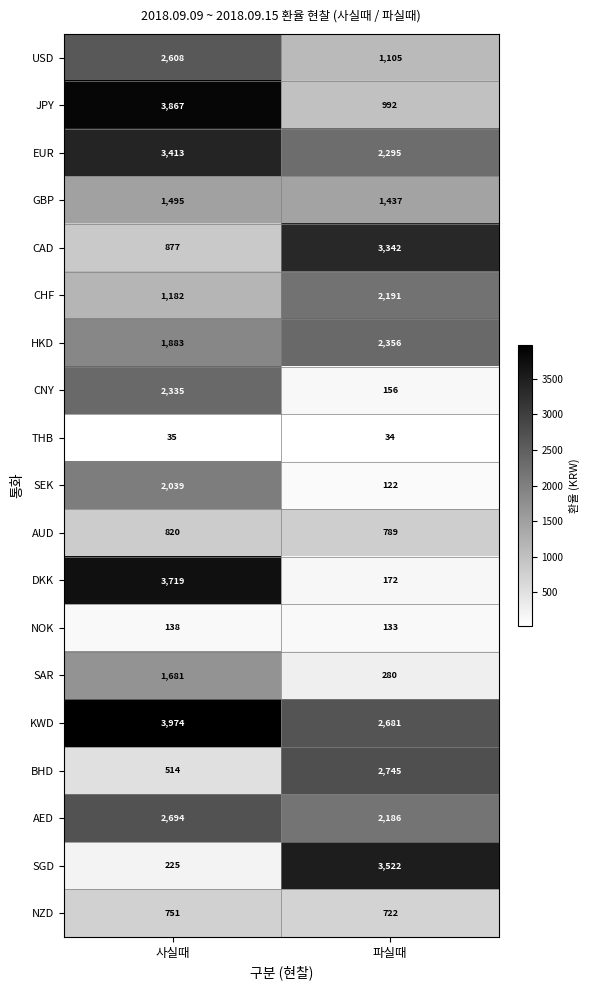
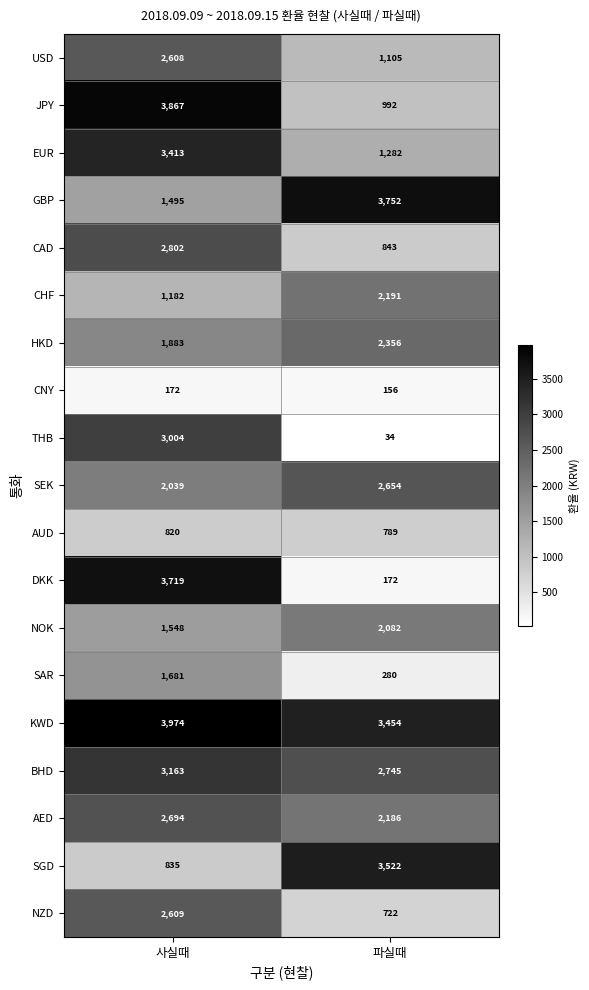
EUR, 파실때: 2,295 -> 1,282
GBP, 파실때: 1,437 -> 3,752
CAD, 사실때: 877 -> 2,802
CAD, 파실때: 3,342 -> 843
CNY, 사실때: 2,335 -> 172
THB, 사실때: 35 -> 3,004
SEK, 파실때: 122 -> 2,654
NOK, 사실때: 138 -> 1,548
NOK, 파실때: 133 -> 2,082
KWD, 파실때: 2,681 -> 3,454
BHD, 사실때: 514 -> 3,163
SGD, 사실때: 225 -> 835
NZD, 사실때: 751 -> 2,609
